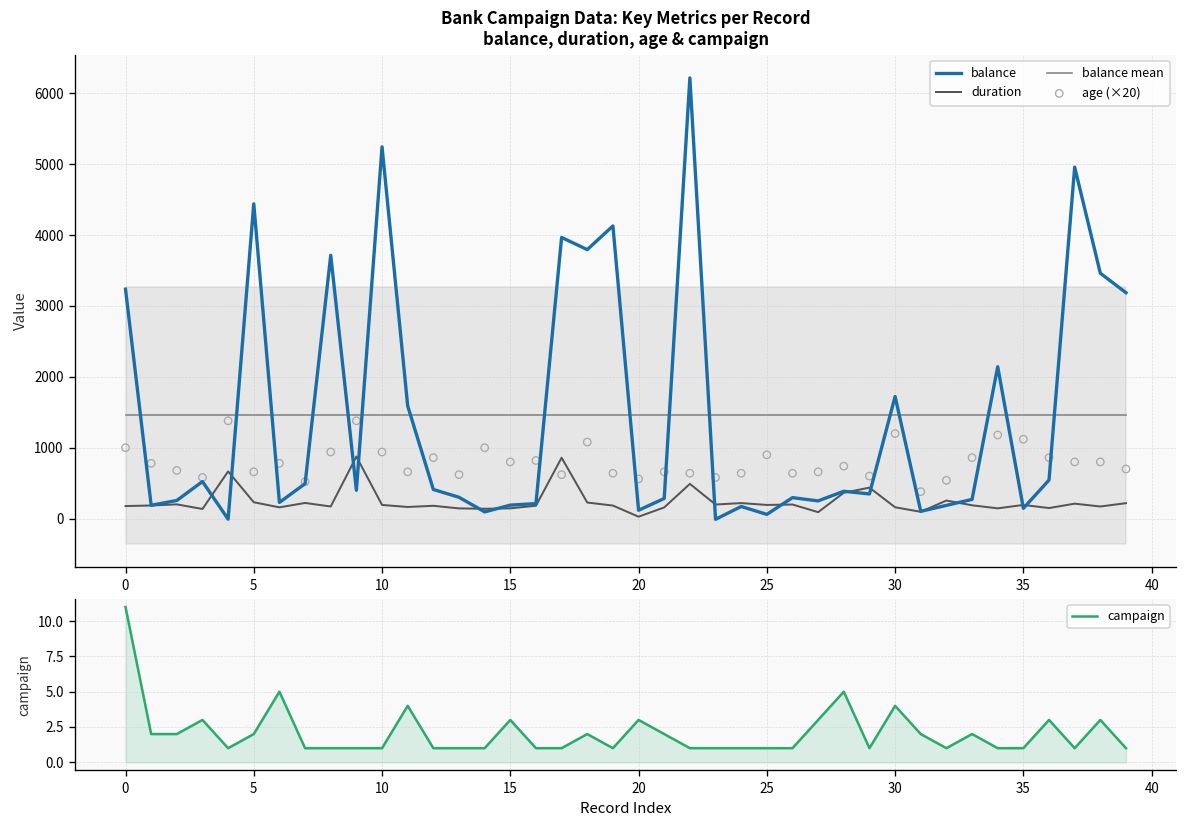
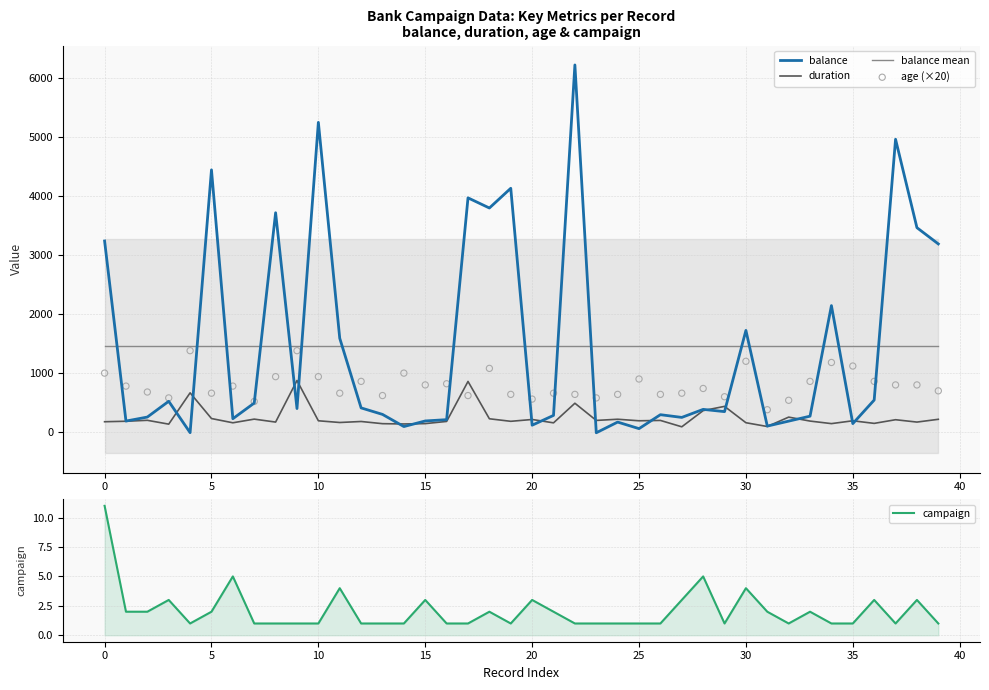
Bank Campaign Data: Key Metrics per Record balance, duration, age & campaign, duration, 20: 0 -> 200
